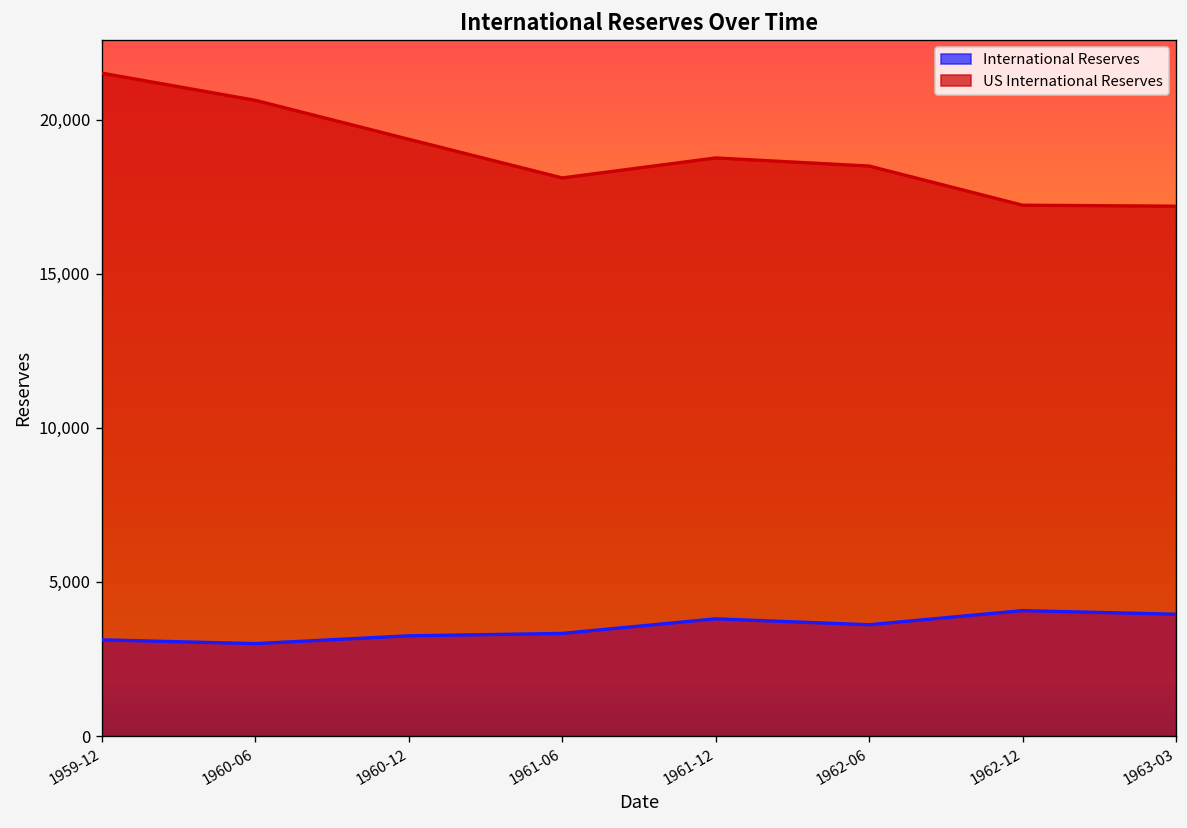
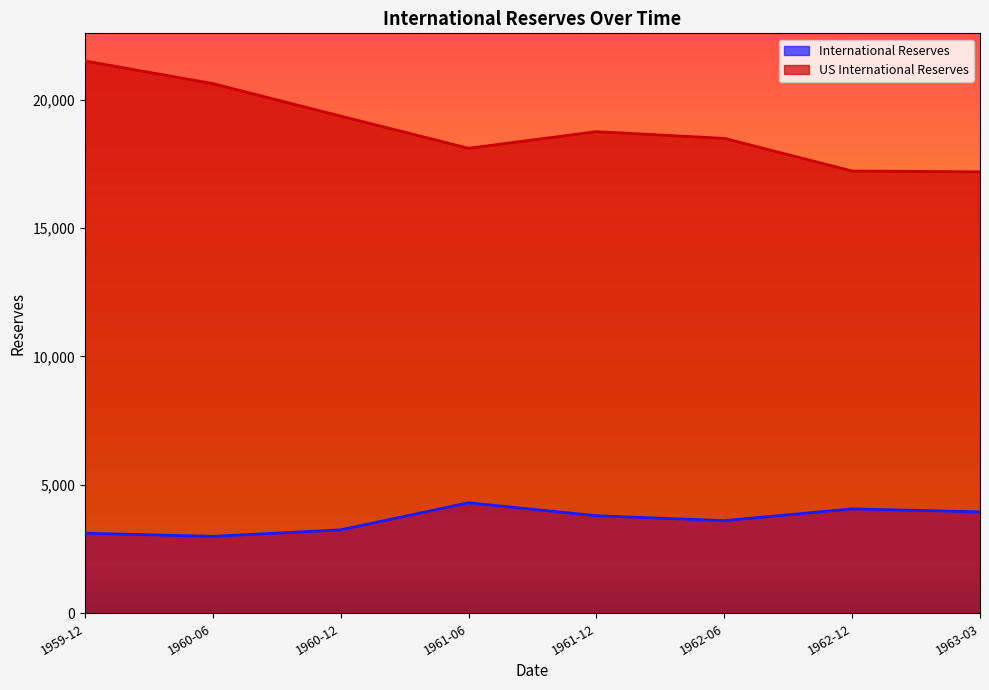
International Reserves, 1961-06: 3,300 -> 4,300
